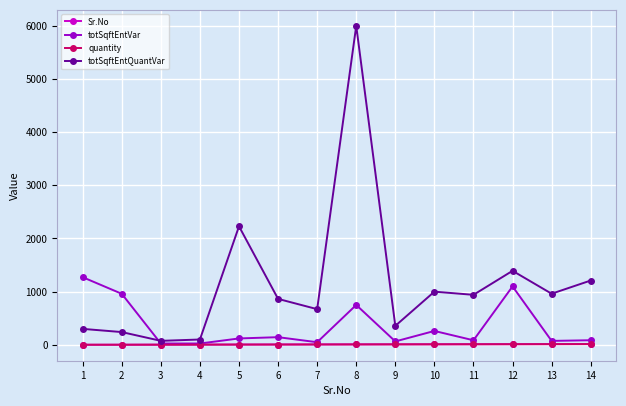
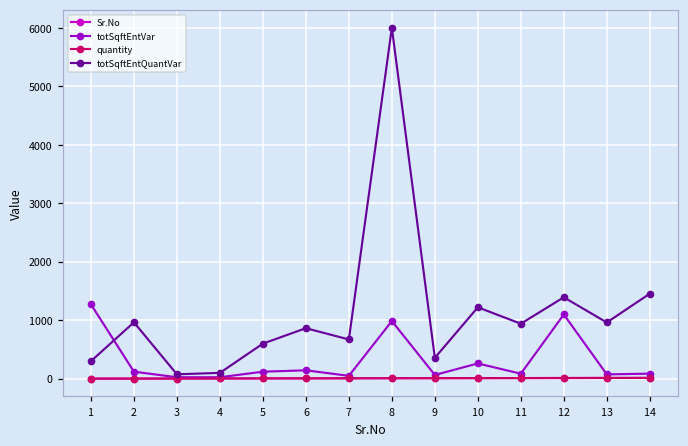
totSqftEntVar, 2: 1000 -> 100
totSqftEntQuantVar, 2: 200 -> 1000
totSqftEntQuantVar, 5: 2200 -> 600
totSqftEntVar, 8: 800 -> 1000
totSqftEntQuantVar, 10: 1000 -> 1200
totSqftEntQuantVar, 14: 1200 -> 1500
